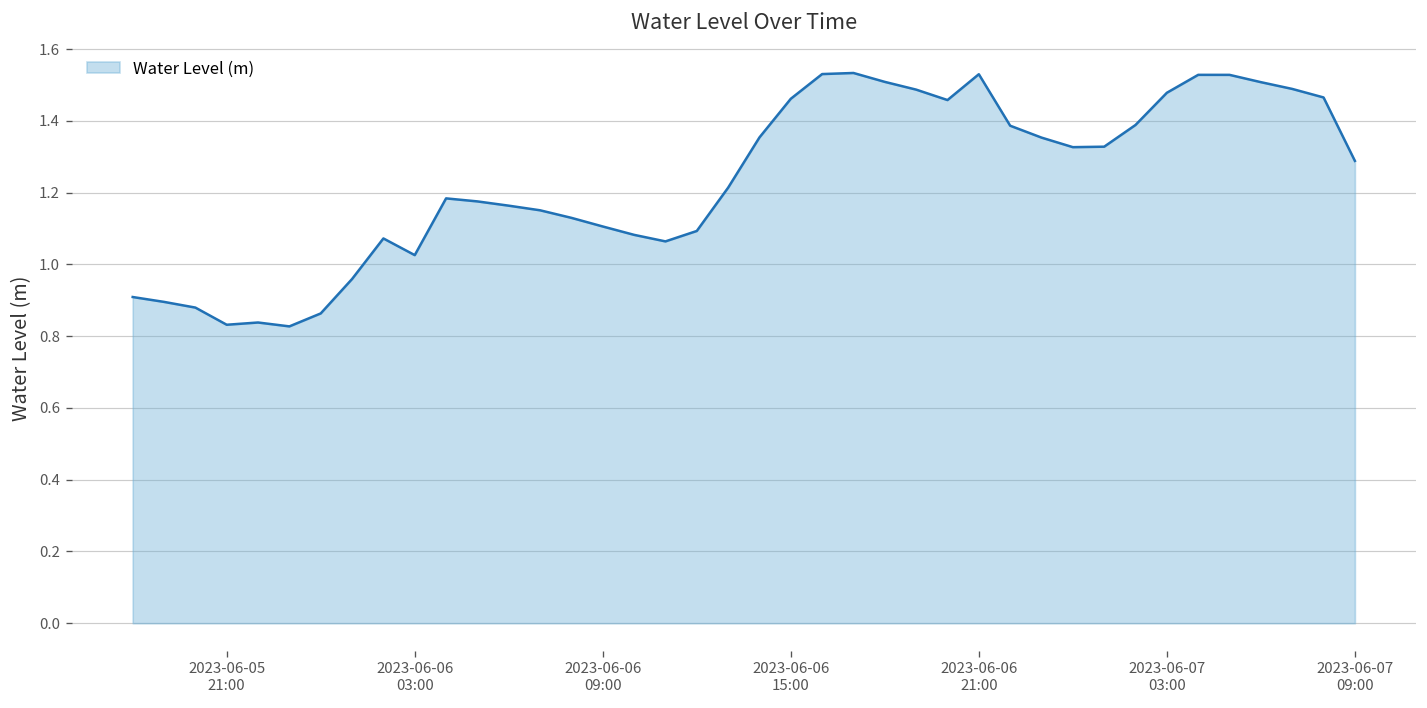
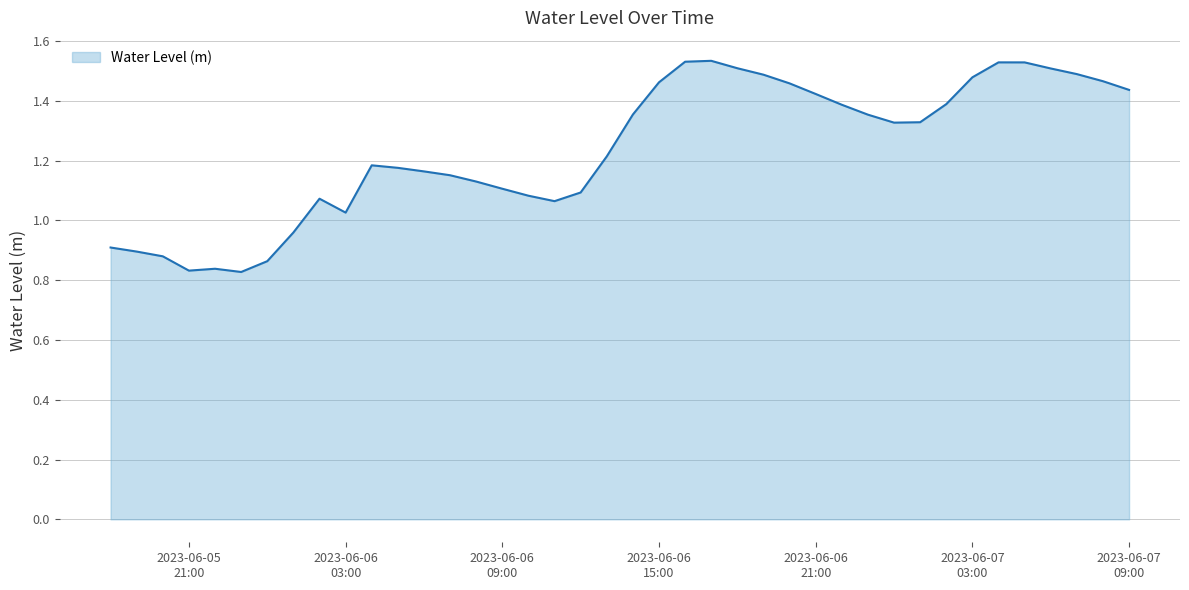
2023-06-06 21:00: 1.53 -> 1.42
2023-06-07 09:00: 1.29 -> 1.44
